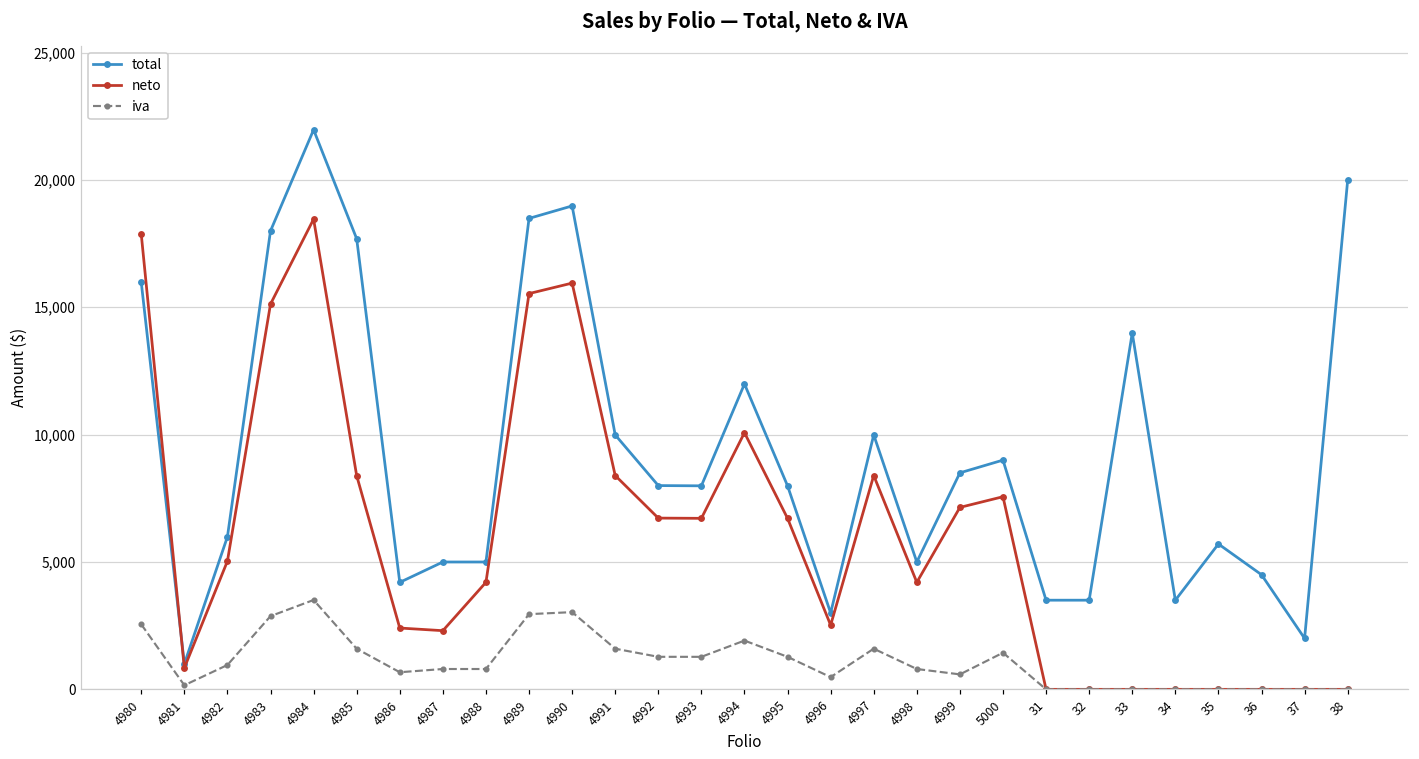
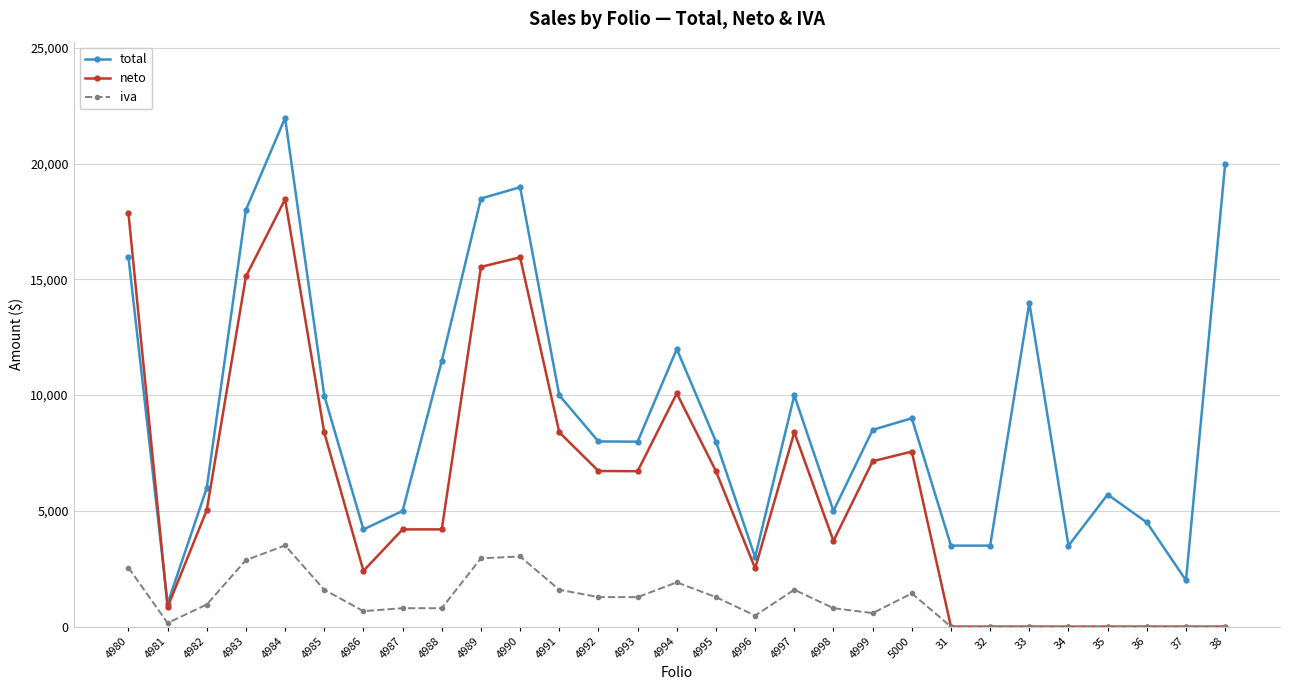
total, 4985: 17,700 -> 10,000
neto, 4987: 2,300 -> 4,200
total, 4988: 5,000 -> 11,500
neto, 4998: 4,200 -> 3,700
